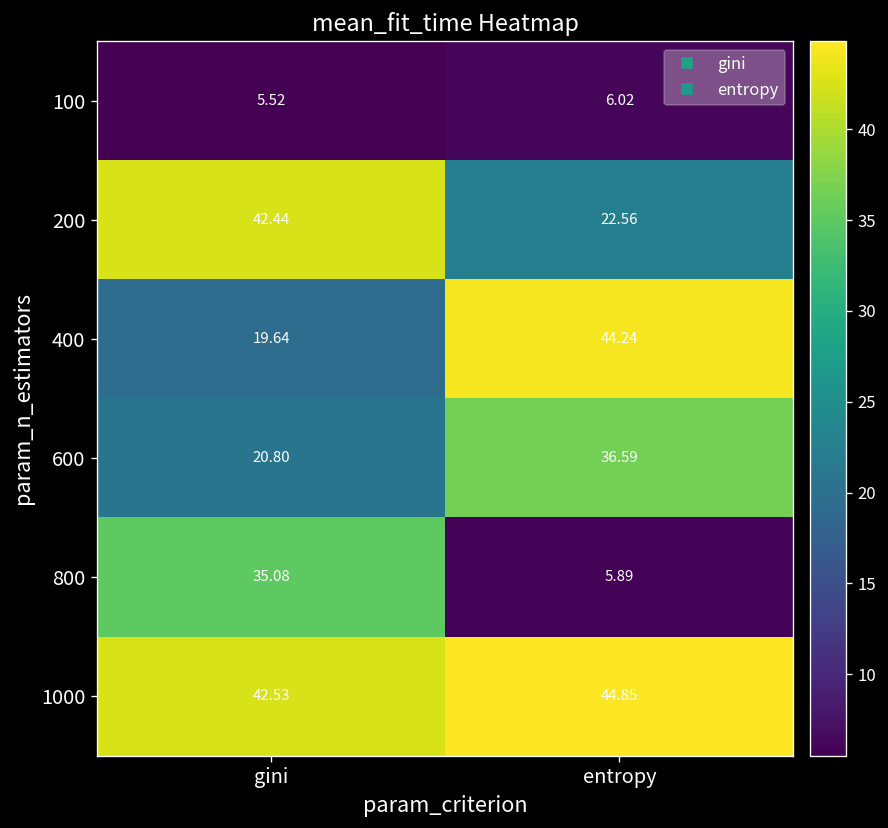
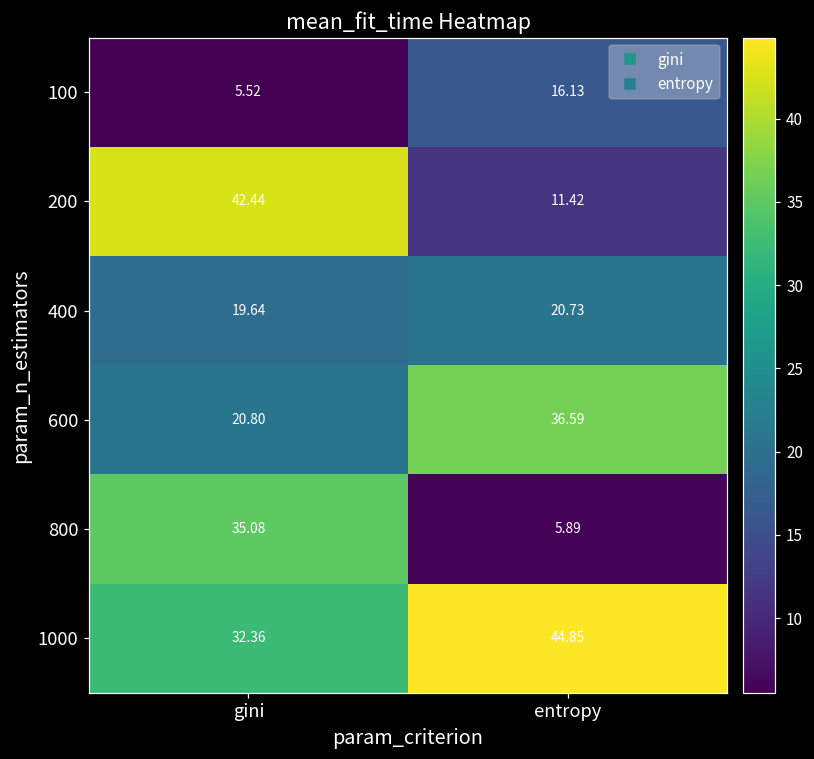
100, entropy: 6.02 -> 16.13
200, entropy: 22.56 -> 11.42
400, entropy: 44.24 -> 20.73
1000, gini: 42.53 -> 32.36
